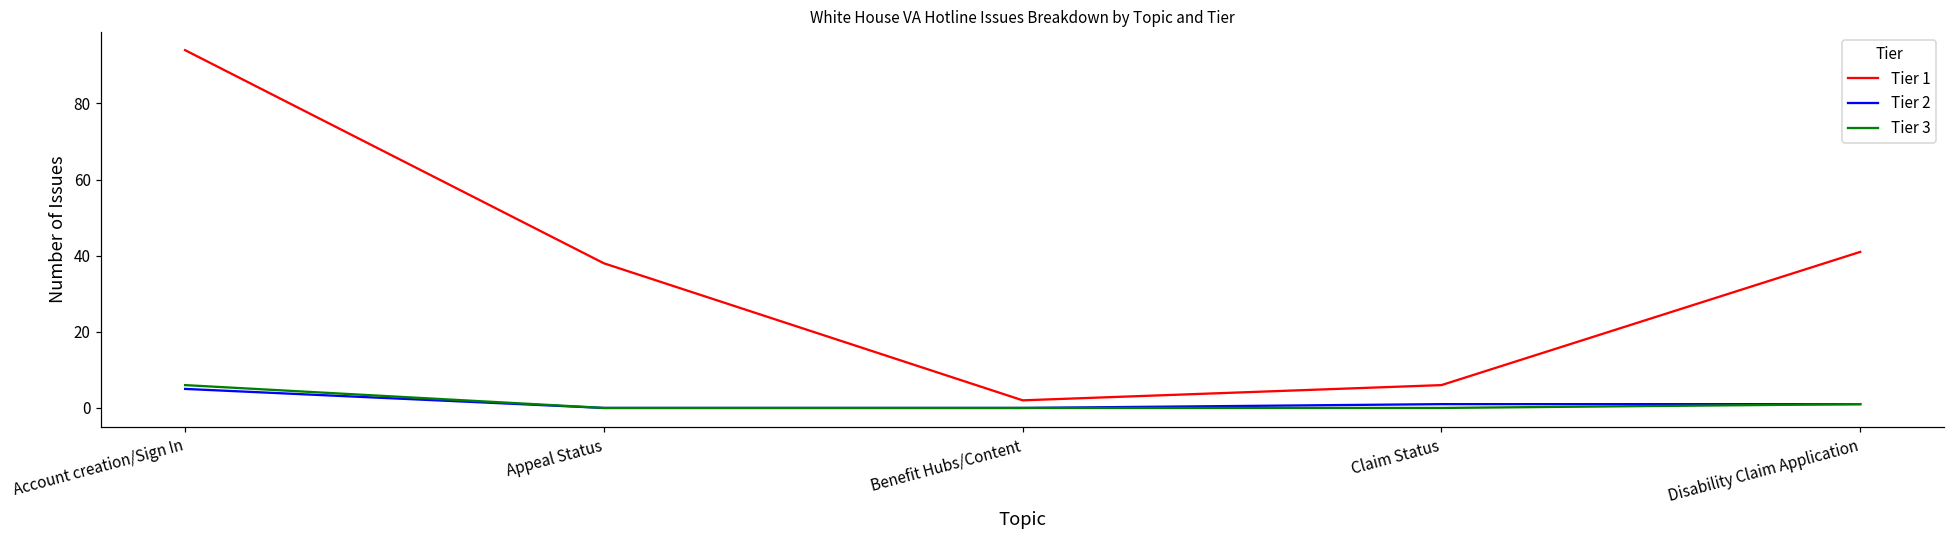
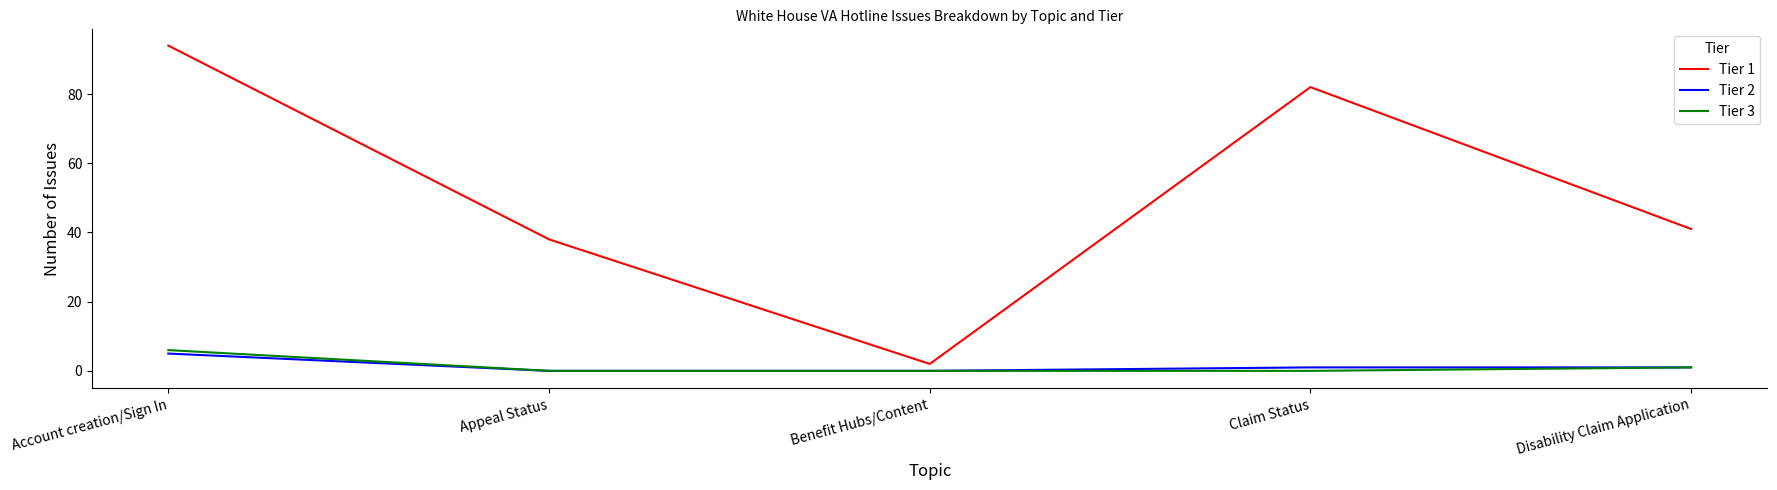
Tier 1, Claim Status: 6 -> 82
